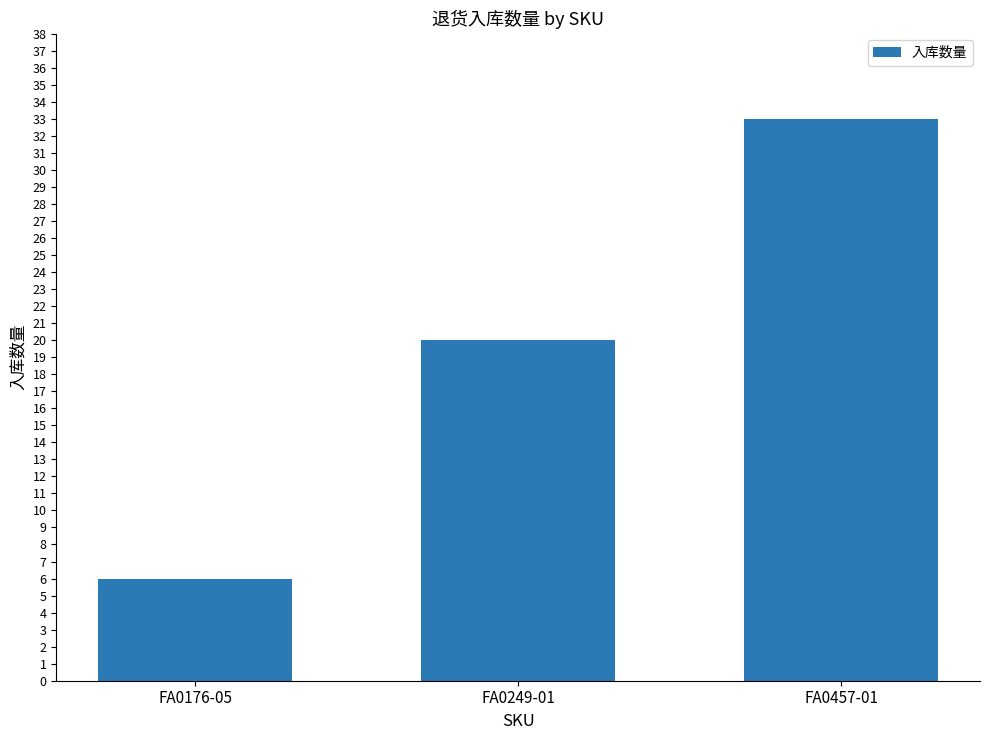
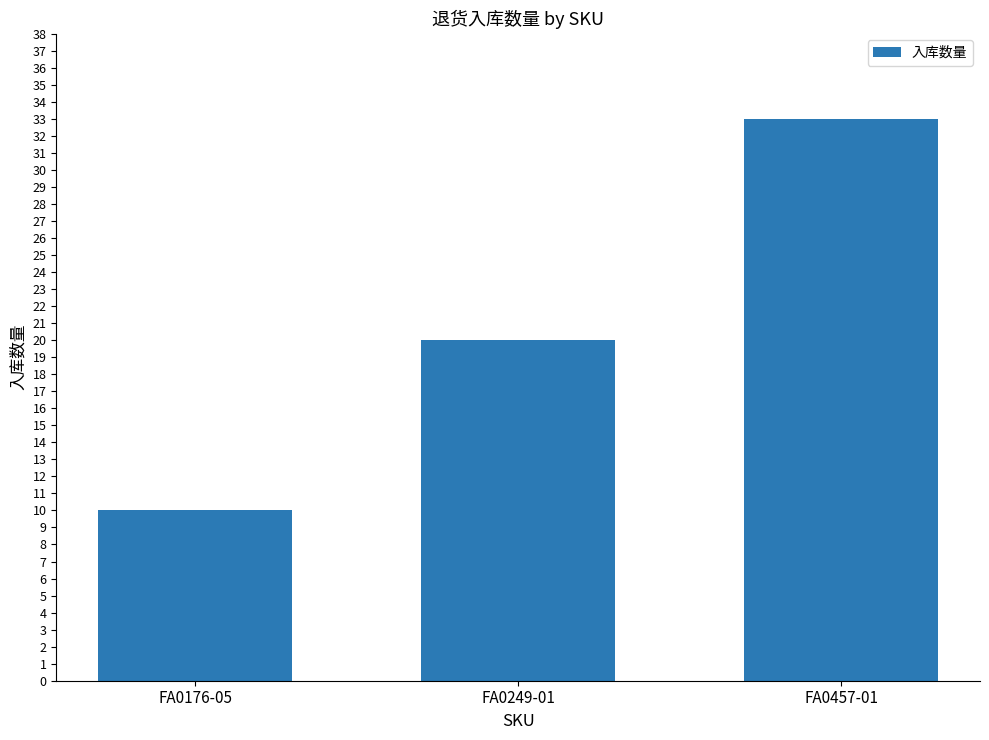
FA0176-05: 6 -> 10
